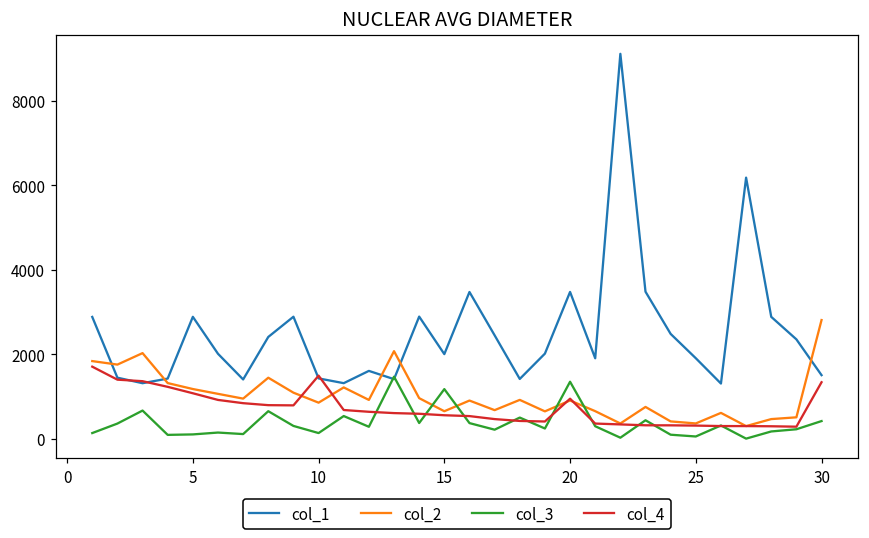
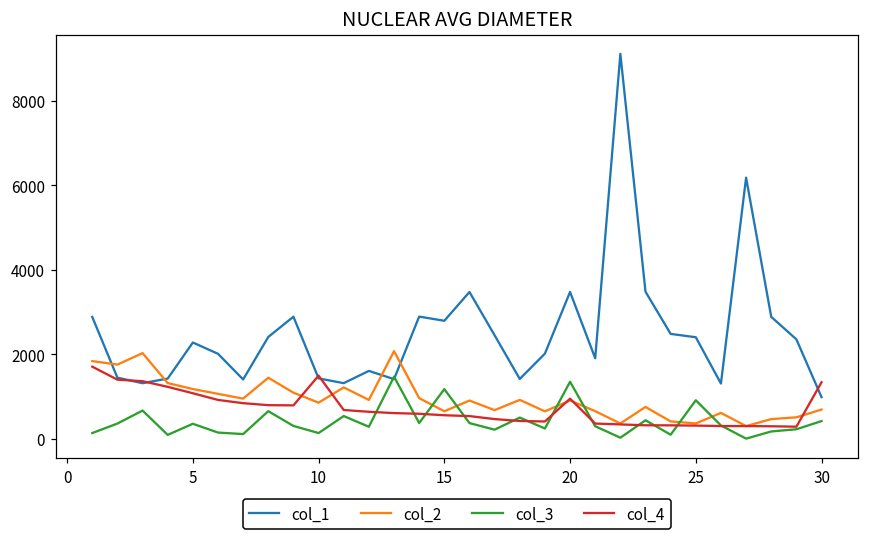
col_1, 5: 2900 -> 2300
col_3, 5: 100 -> 400
col_1, 15: 2000 -> 2800
col_1, 25: 1900 -> 2400
col_3, 25: 100 -> 900
col_1, 30: 1500 -> 1000
col_2, 30: 2800 -> 700
